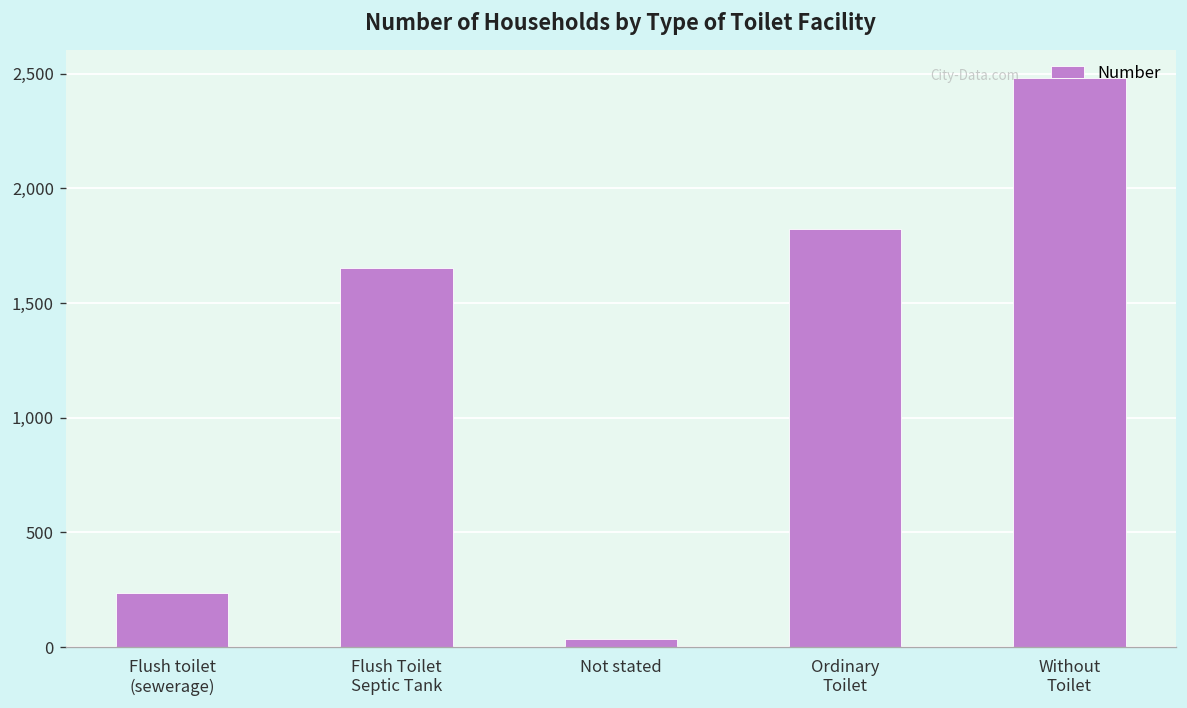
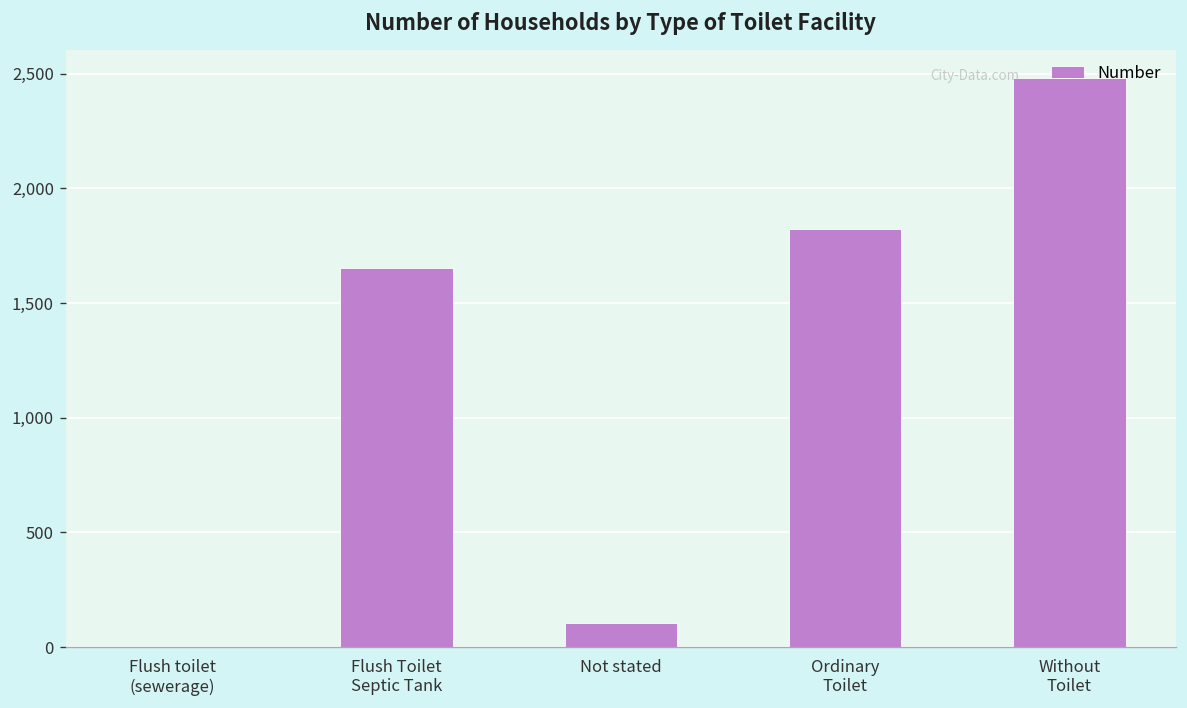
Flush toilet (sewerage): 230 -> 0
Not stated: 30 -> 110
